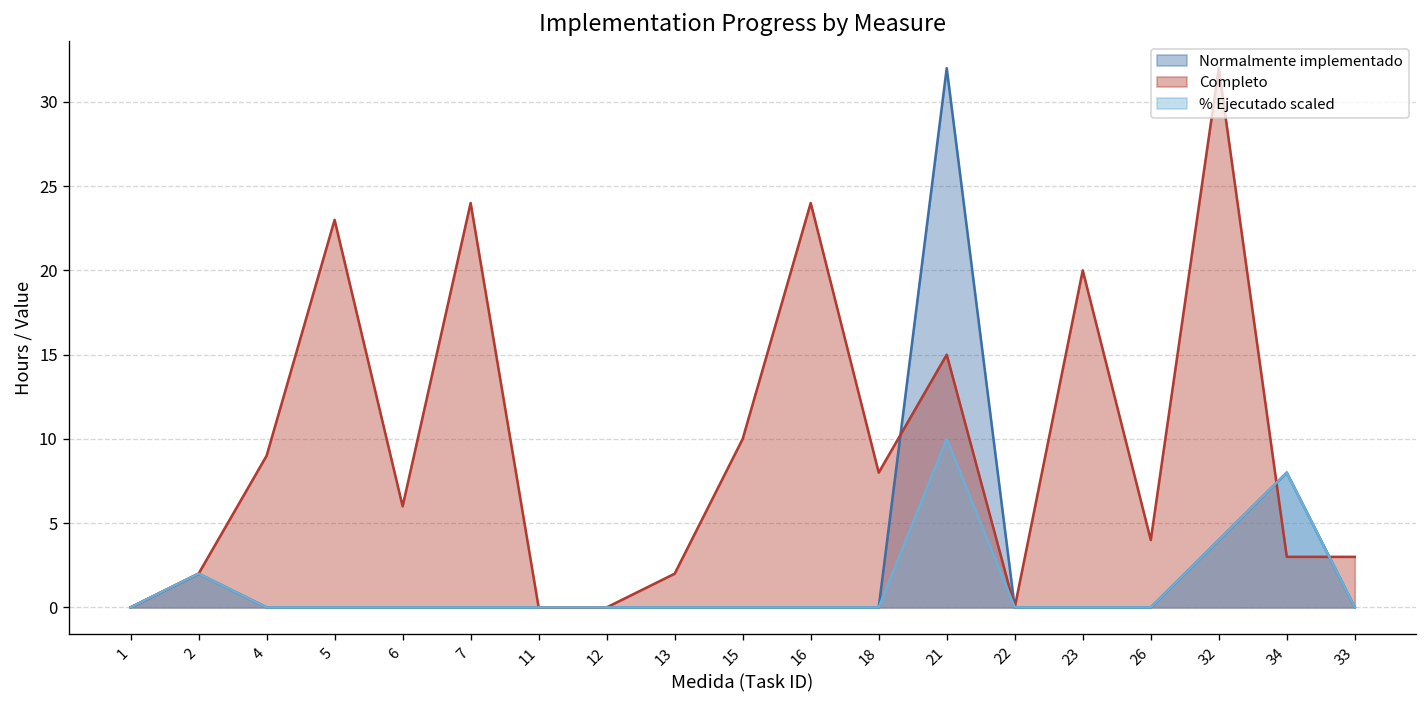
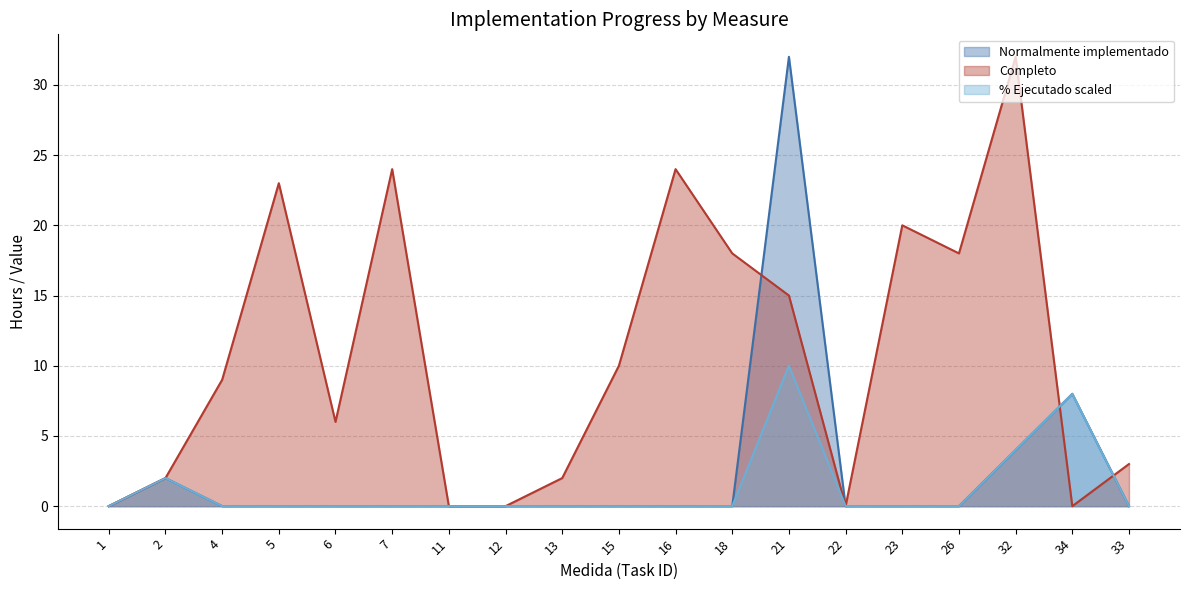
Completo, 18: 8 -> 18
Completo, 26: 4 -> 18
Completo, 34: 3 -> 0
